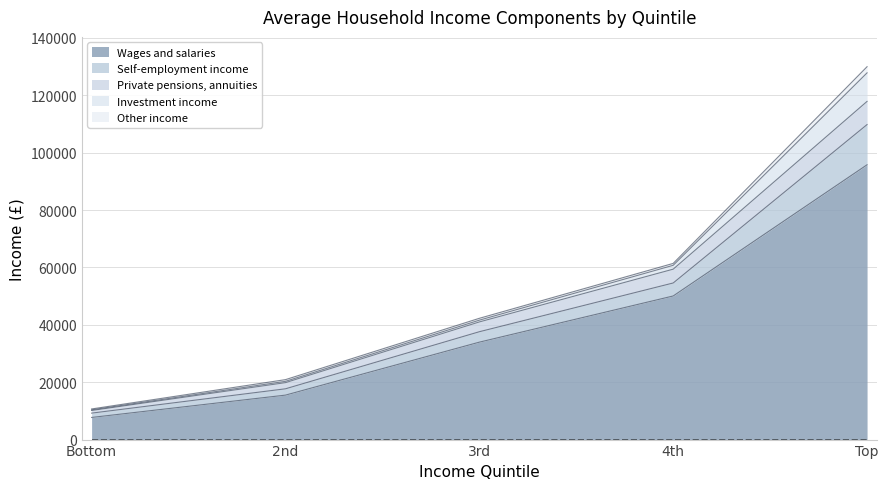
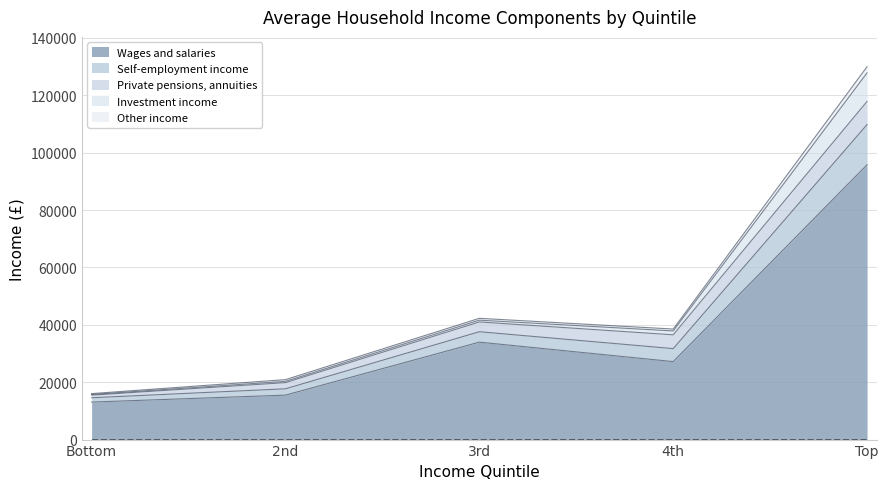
Wages and salaries, Bottom: 8000 -> 13000
Wages and salaries, 4th: 50000 -> 27000
